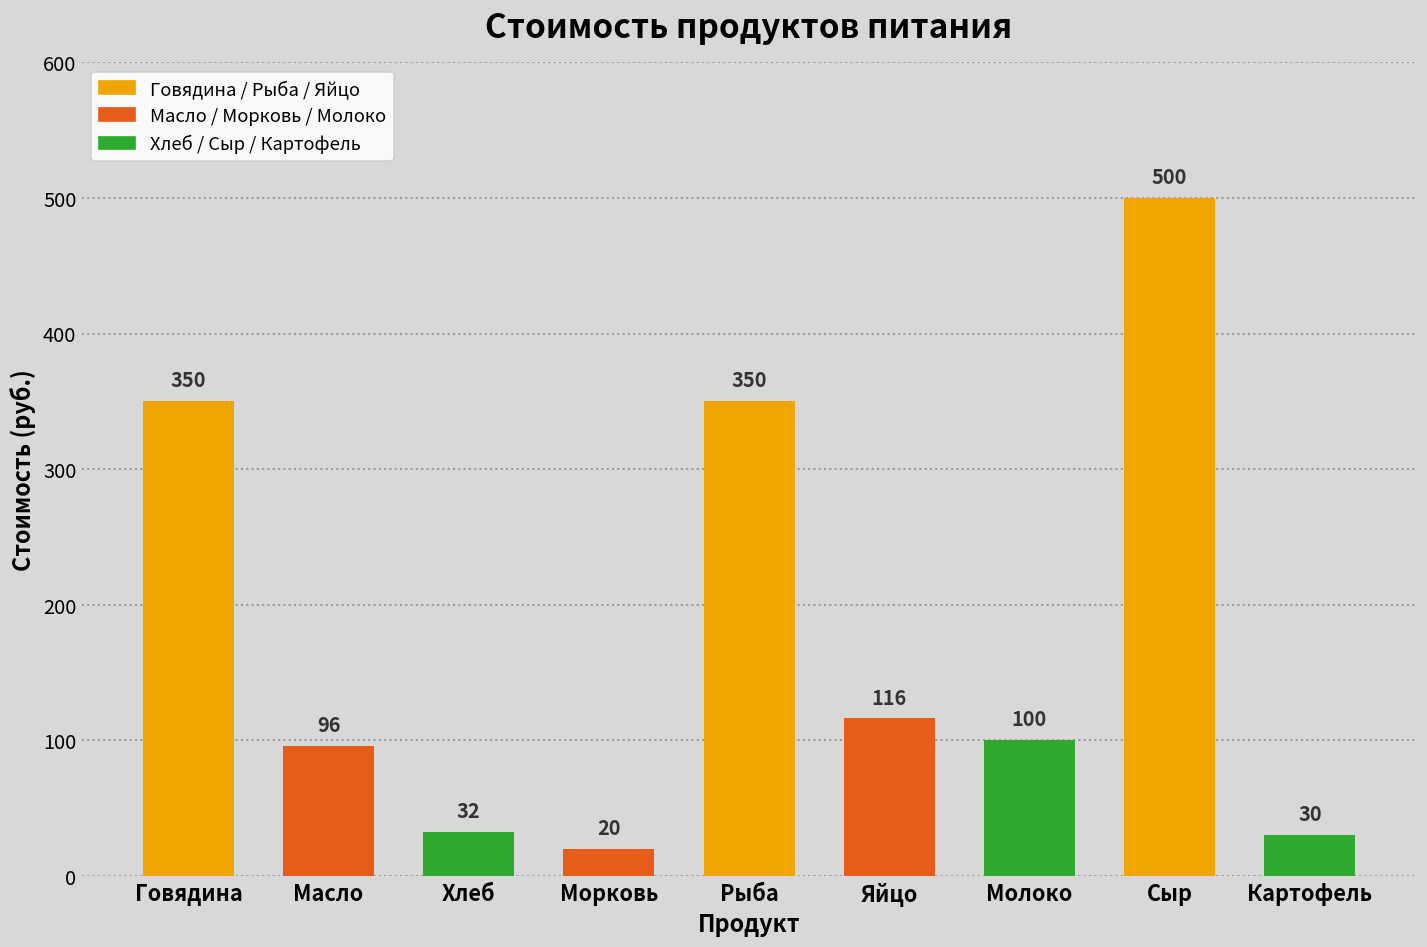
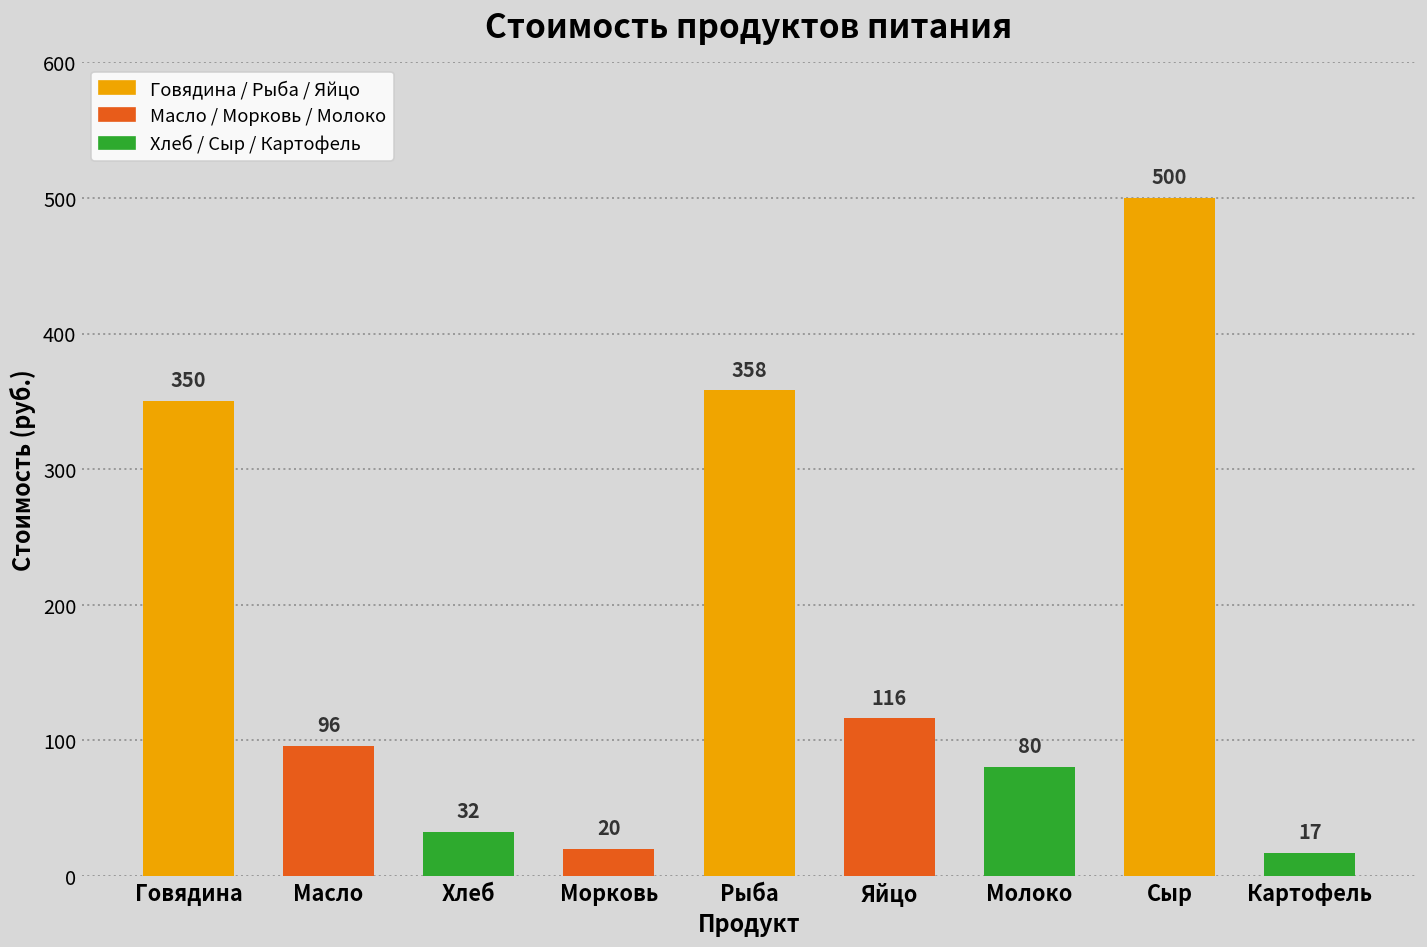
Рыба: 350 -> 358
Молоко: 100 -> 80
Картофель: 30 -> 17
